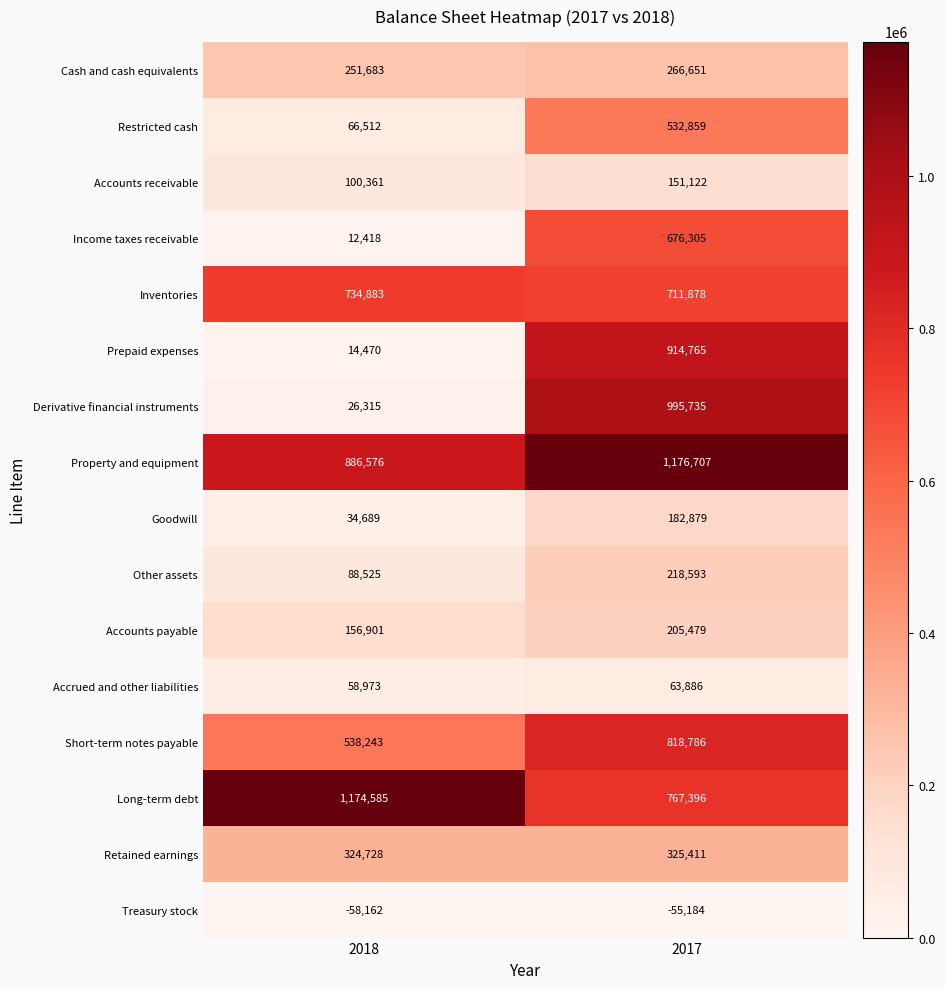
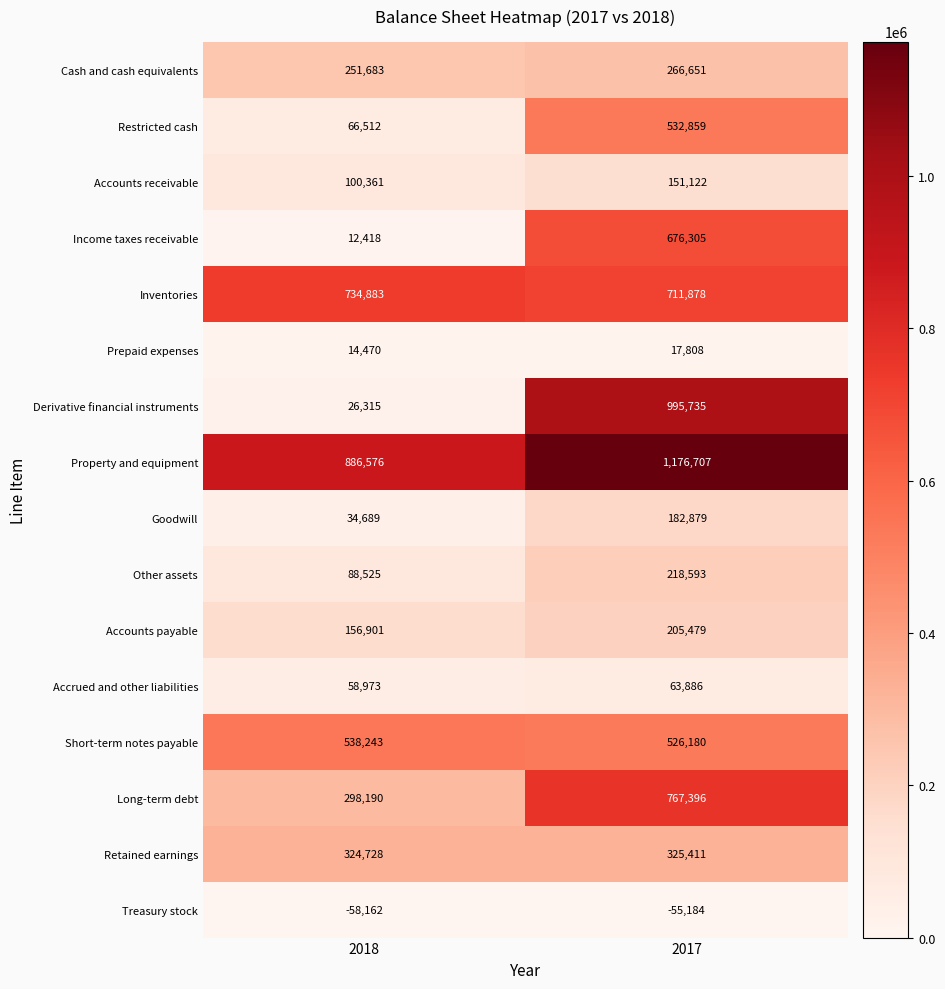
Prepaid expenses, 2017: 914,765 -> 17,808
Short-term notes payable, 2017: 818,786 -> 526,180
Long-term debt, 2018: 1,174,585 -> 298,190
